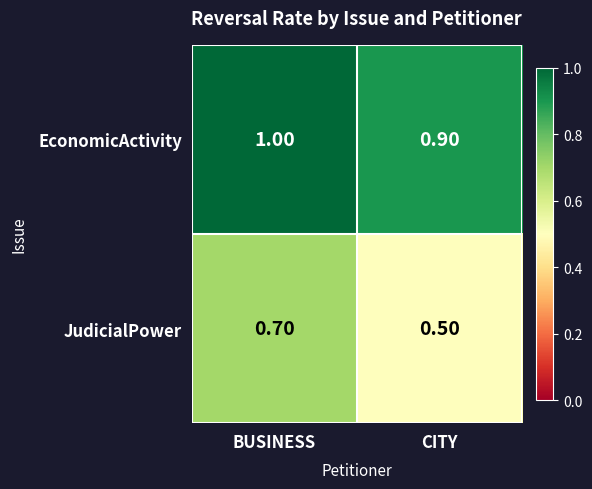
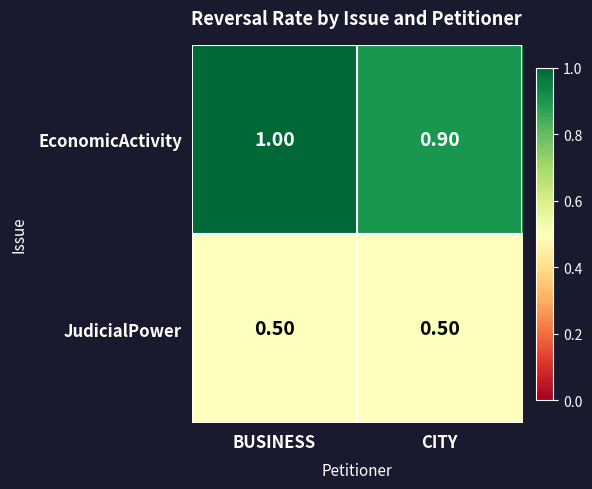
JudicialPower, BUSINESS: 0.70 -> 0.50
